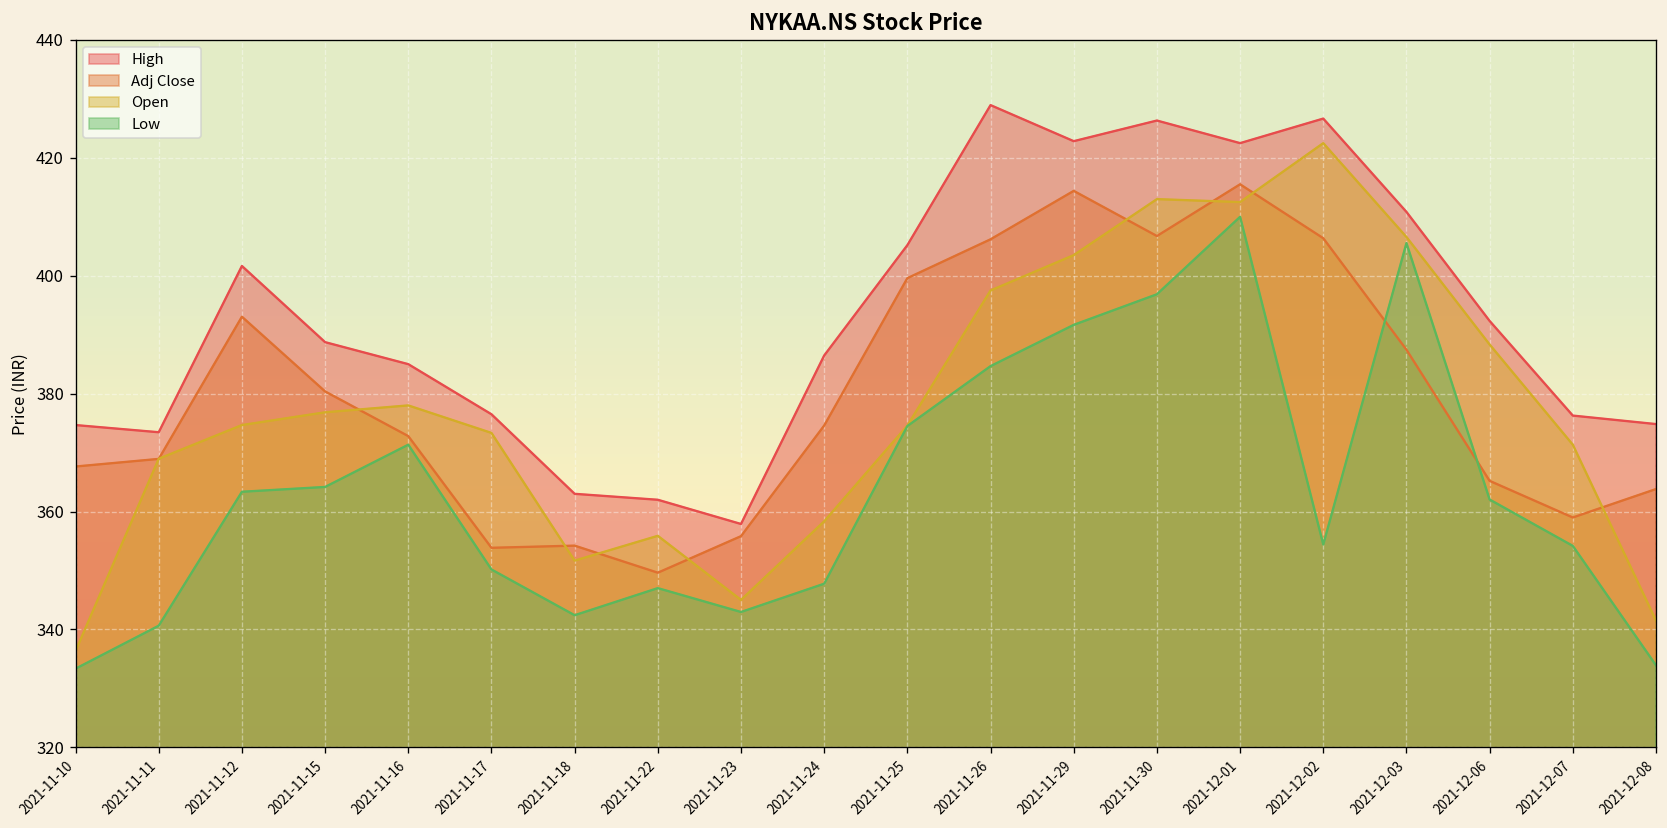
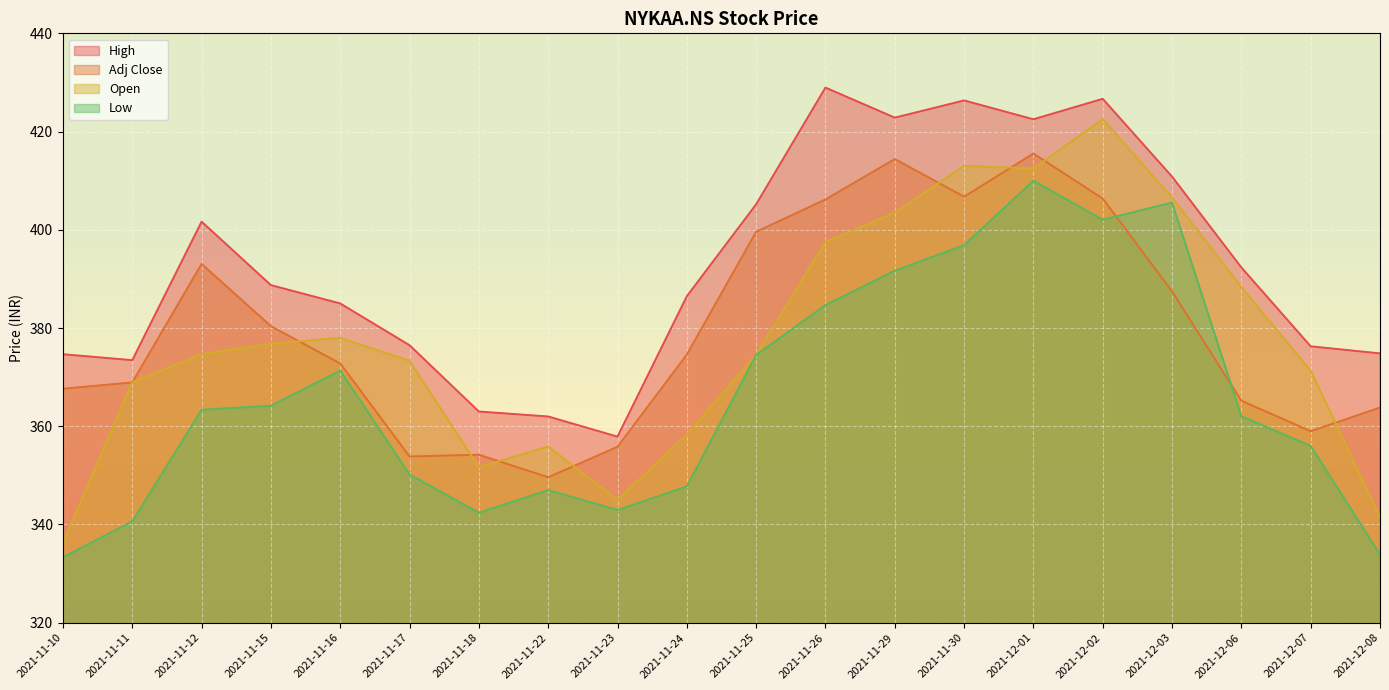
Low, 2021-12-02: 354 -> 402
Low, 2021-12-07: 354 -> 356
